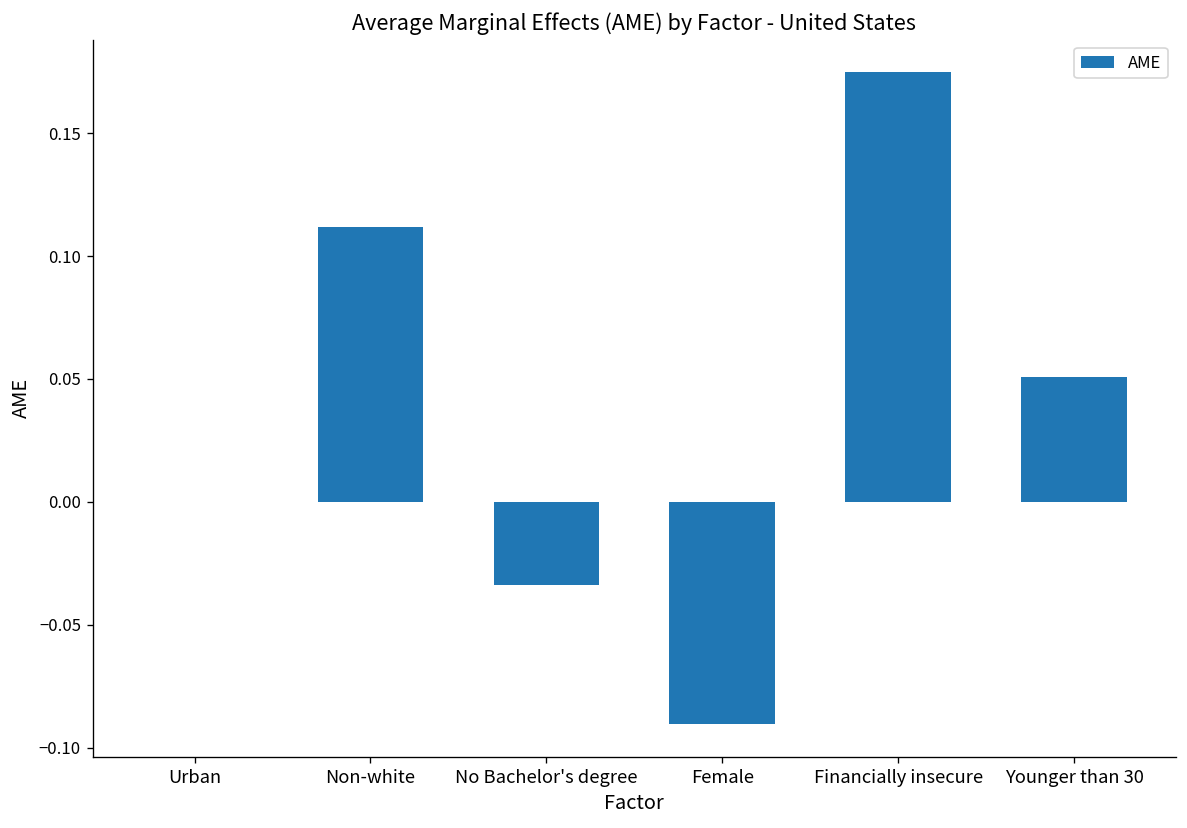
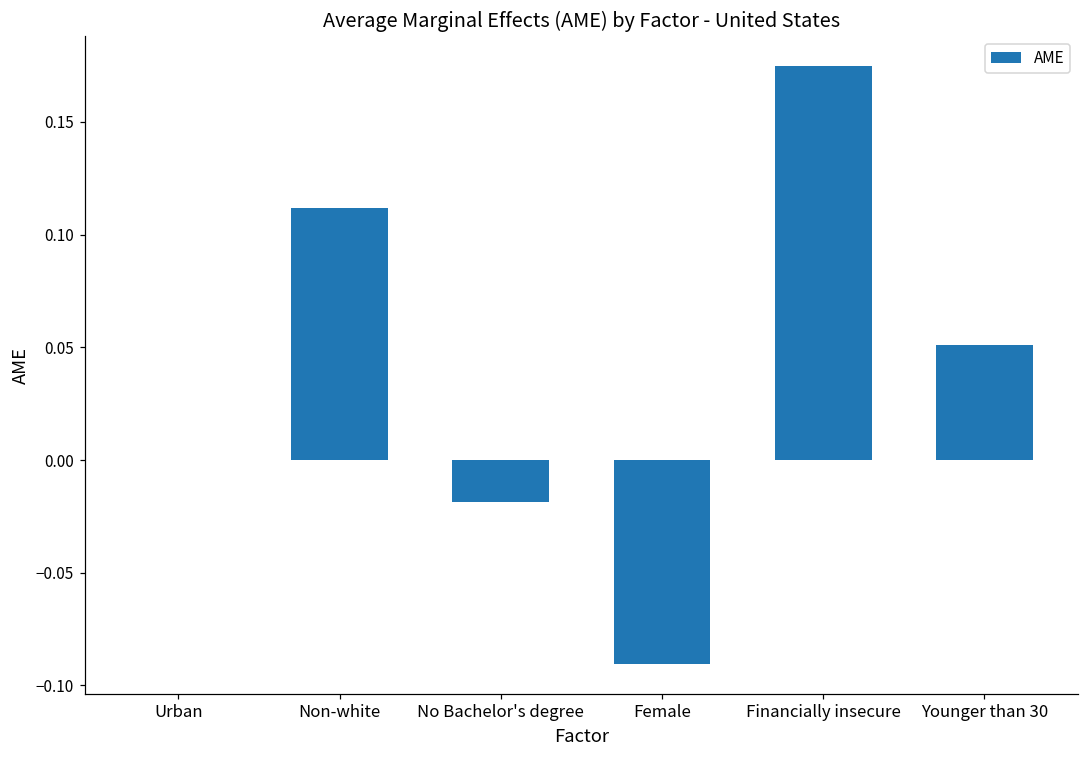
No Bachelor's degree: -0.034 -> -0.019
